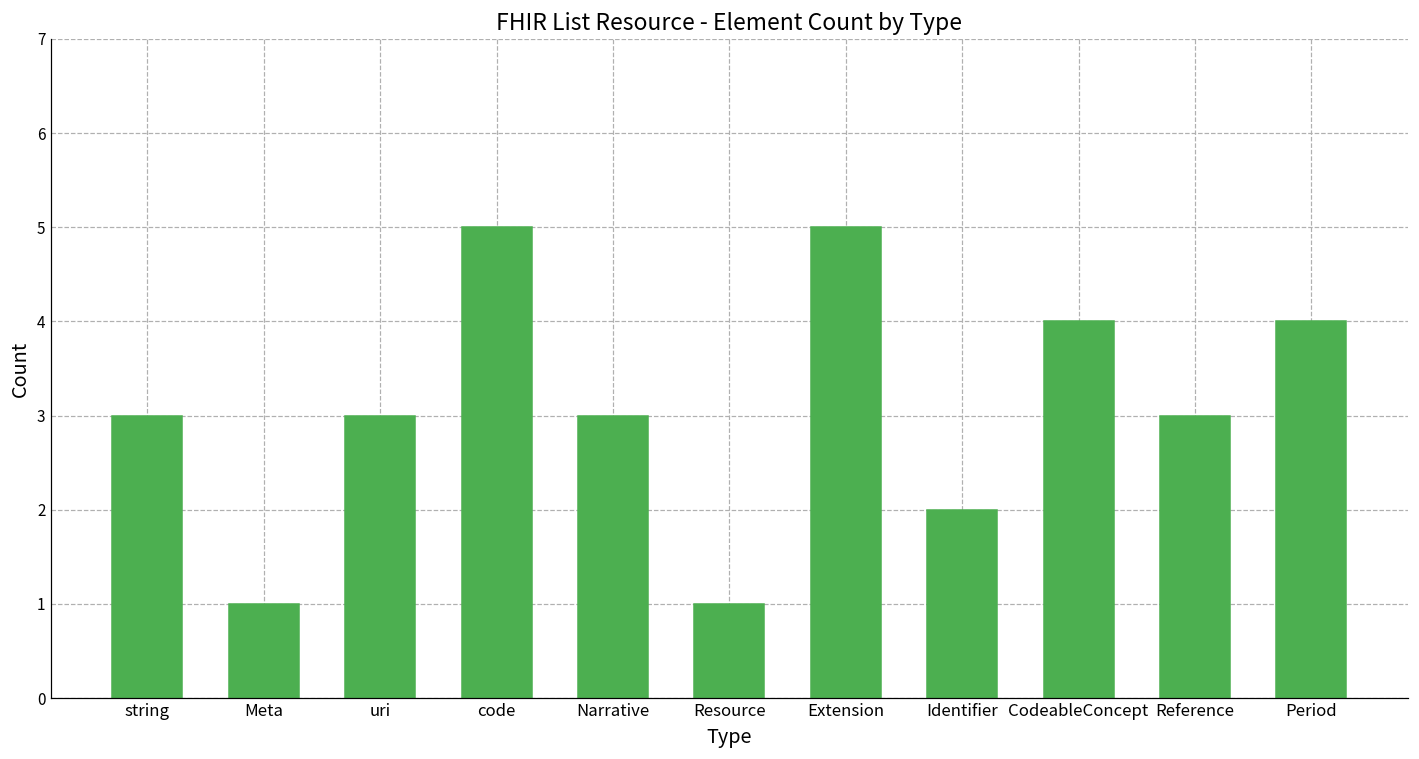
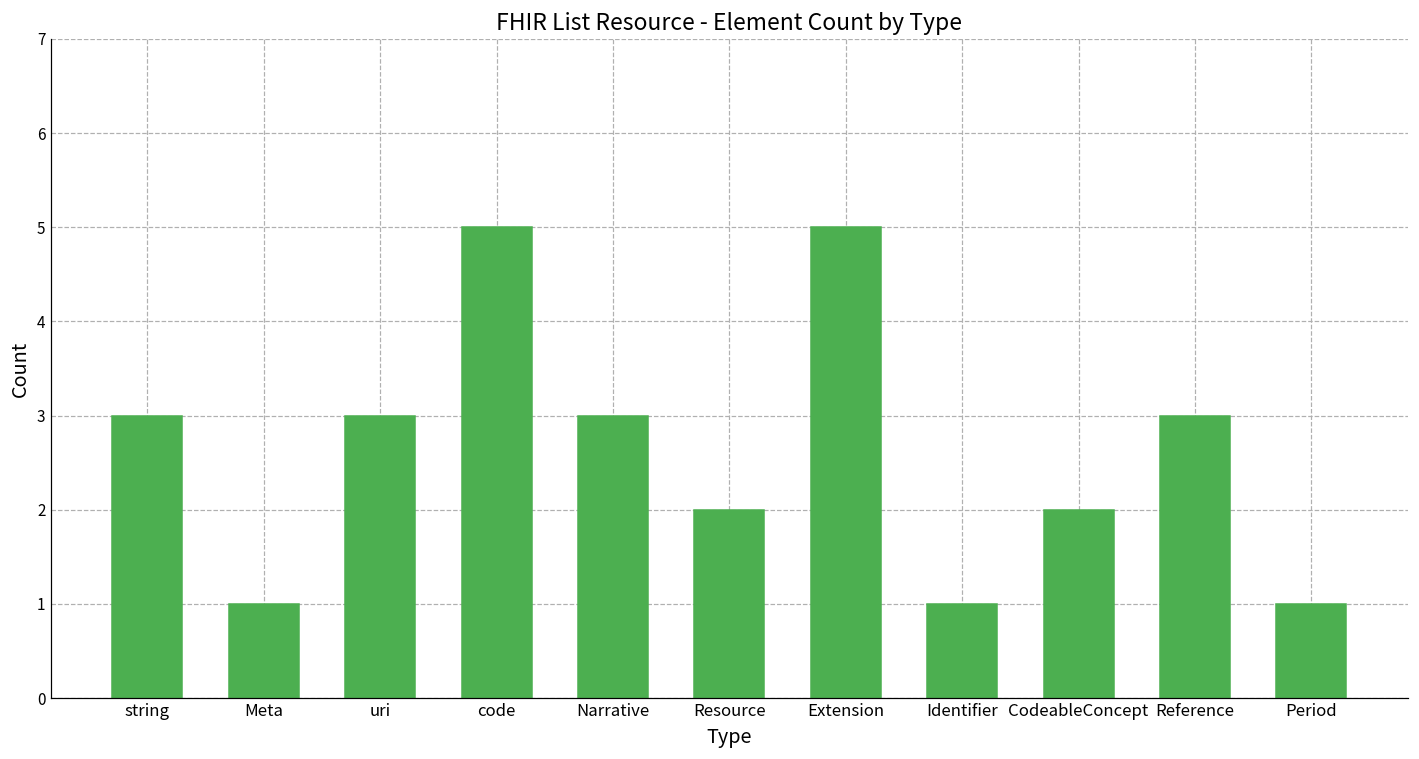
Resource: 1 -> 2
Identifier: 2 -> 1
CodeableConcept: 4 -> 2
Period: 4 -> 1
